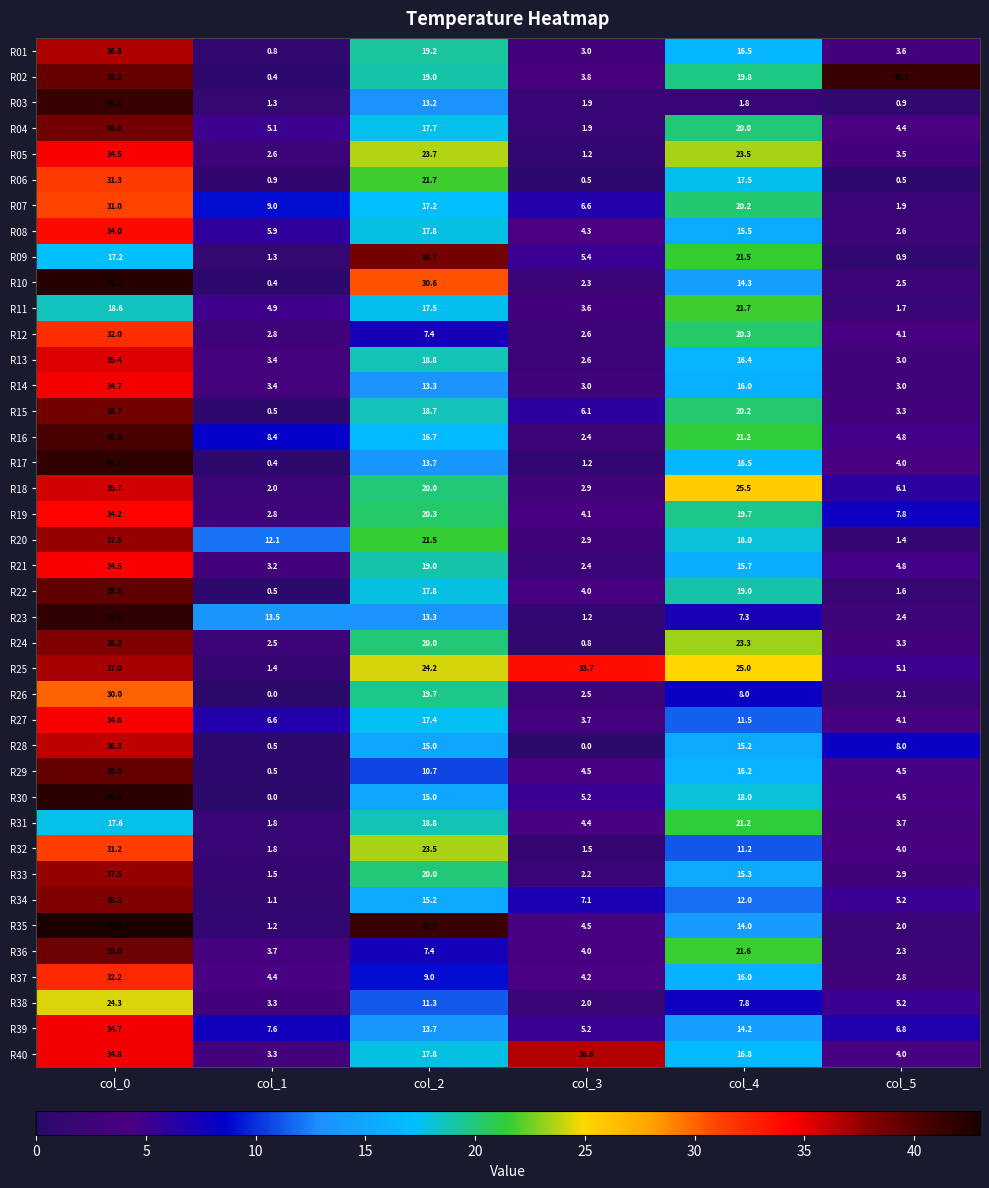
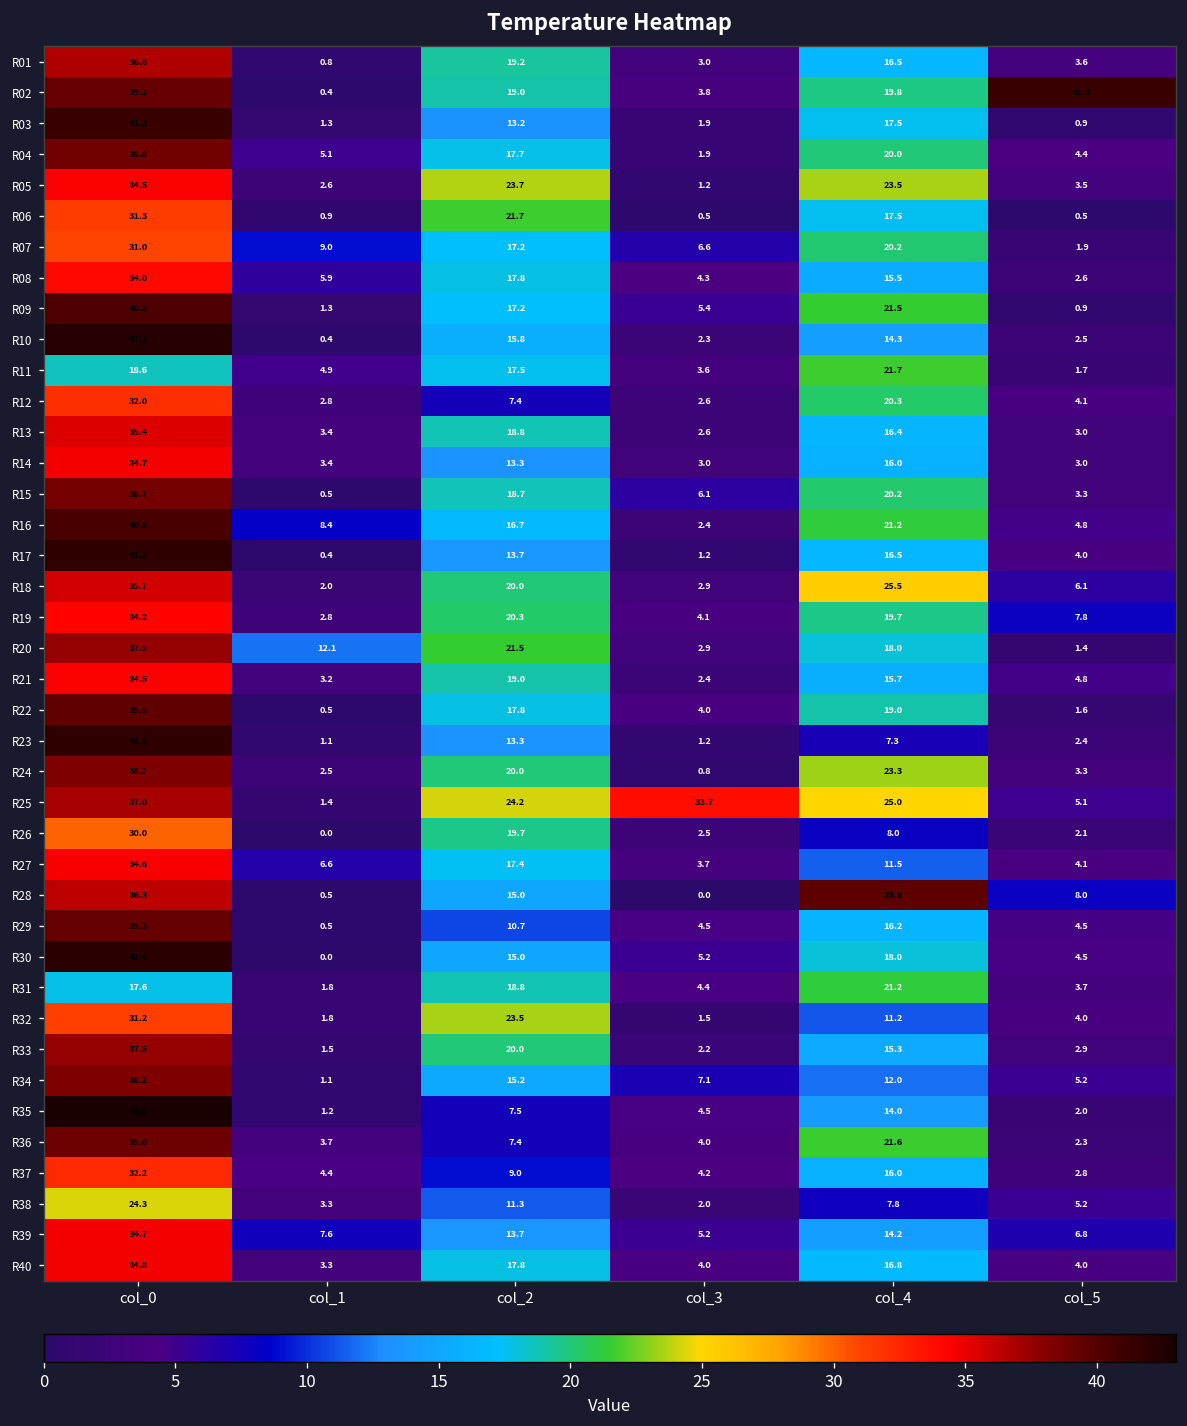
R03, col_4: 1.8 -> 17.5
R09, col_0: 17.2 -> 40.2
R09, col_2: 38.7 -> 17.2
R10, col_2: 30.6 -> 15.8
R23, col_1: 13.5 -> 1.1
R28, col_4: 15.2 -> 39.6
R35, col_2: 41.3 -> 7.5
R40, col_3: 36.6 -> 4.0
